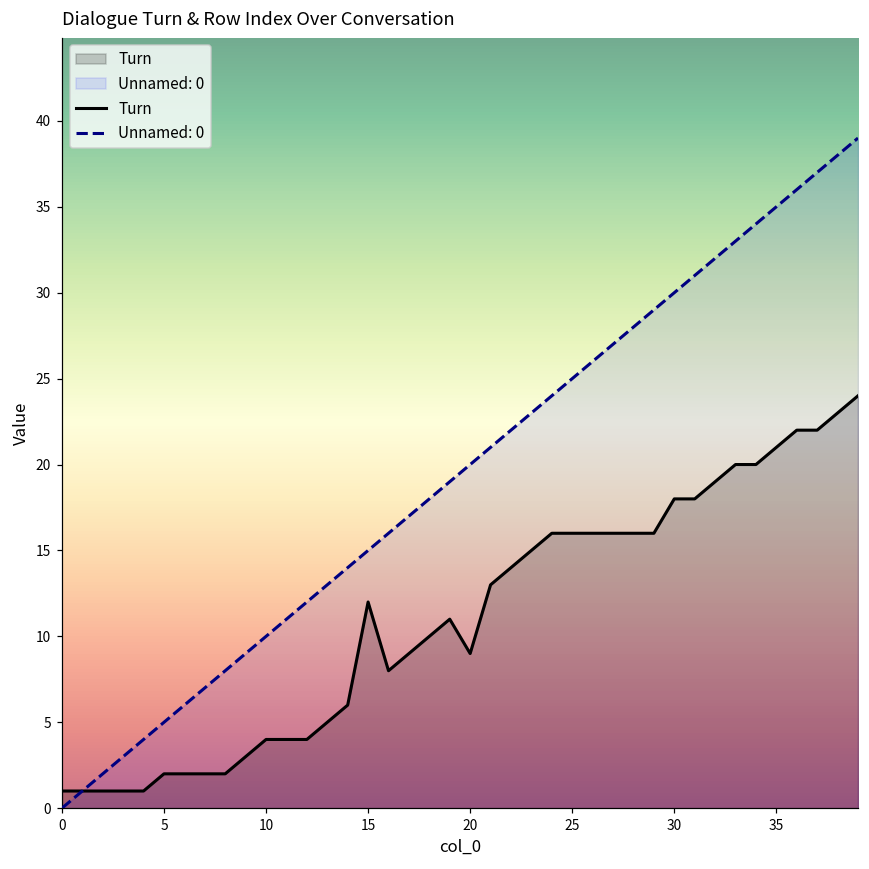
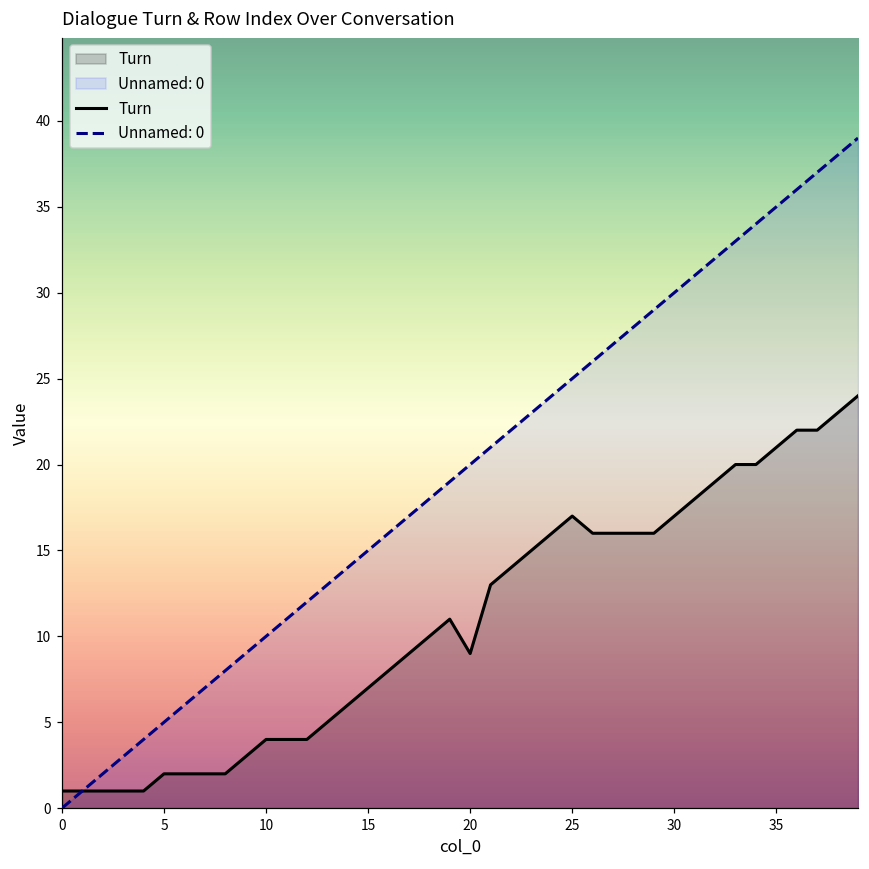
Turn, 15: 12 -> 7
Turn, 25: 16 -> 17
Turn, 30: 18 -> 17
